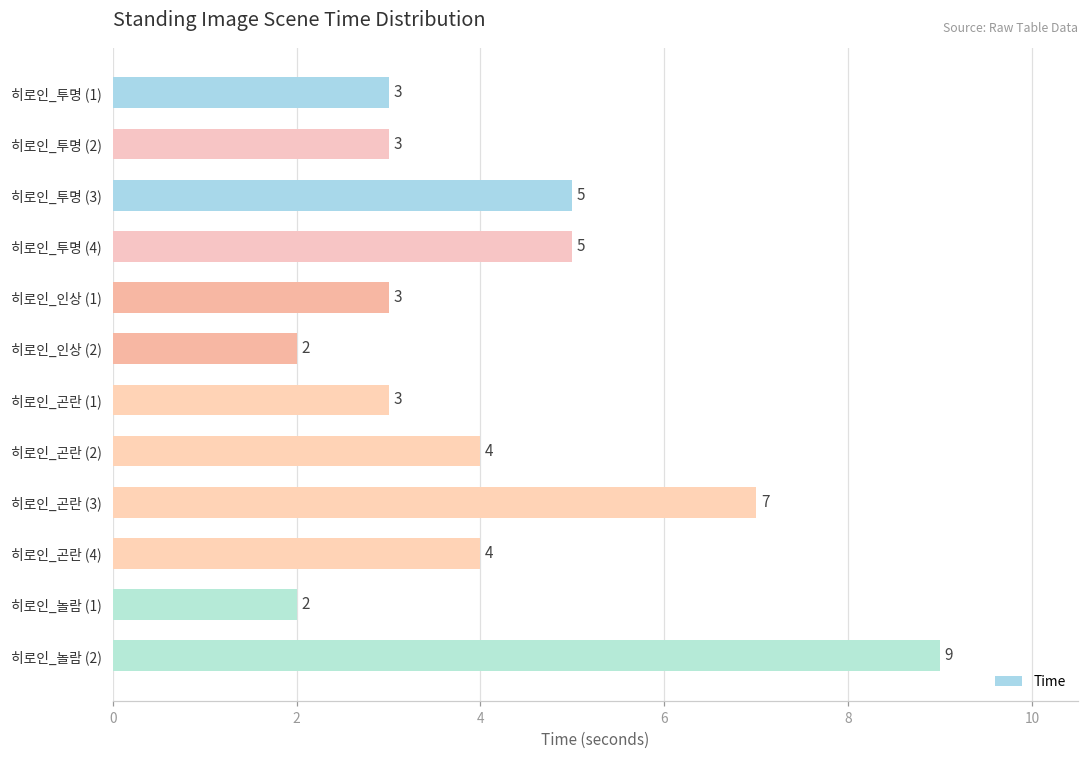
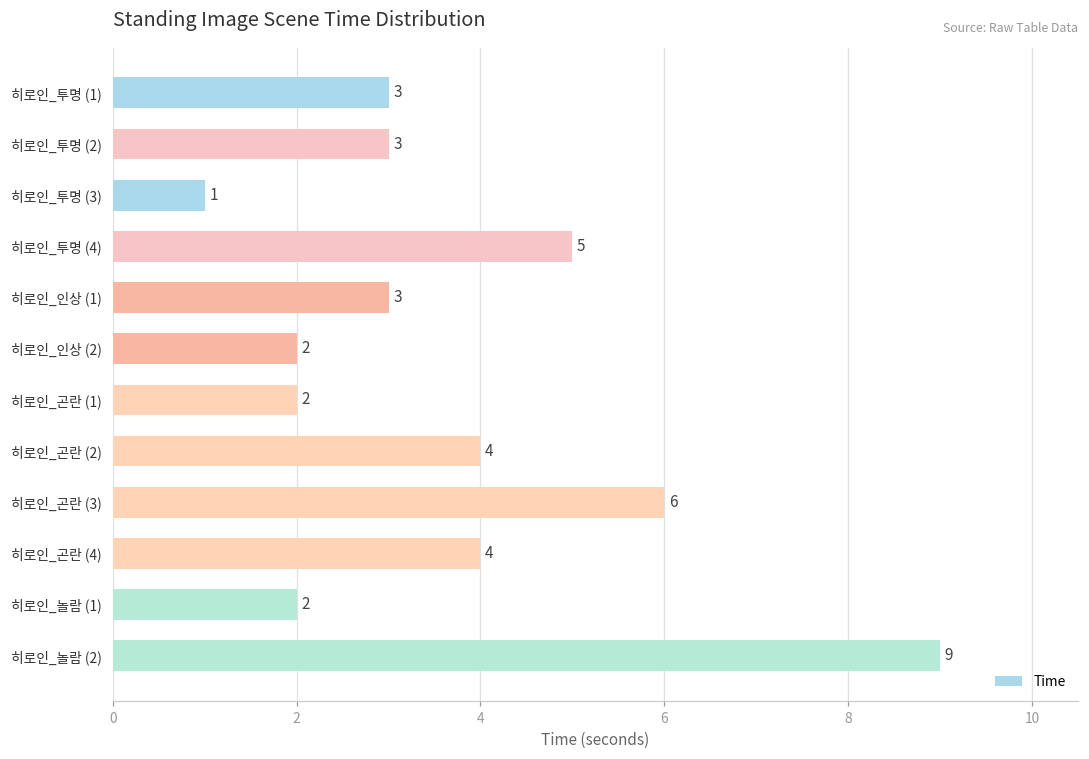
히로인_투명 (3): 5 -> 1
히로인_곤란 (1): 3 -> 2
히로인_곤란 (3): 7 -> 6
